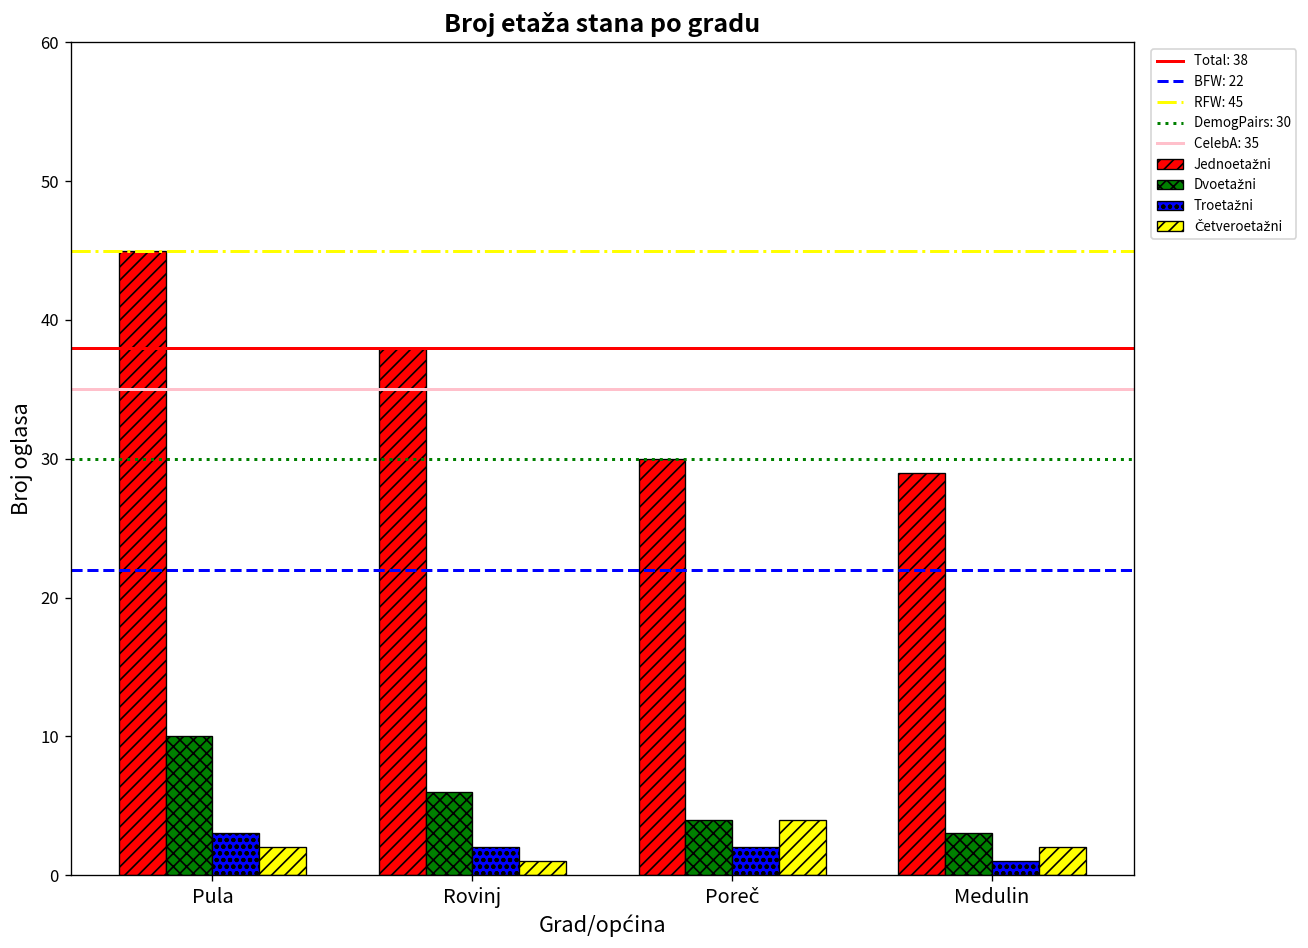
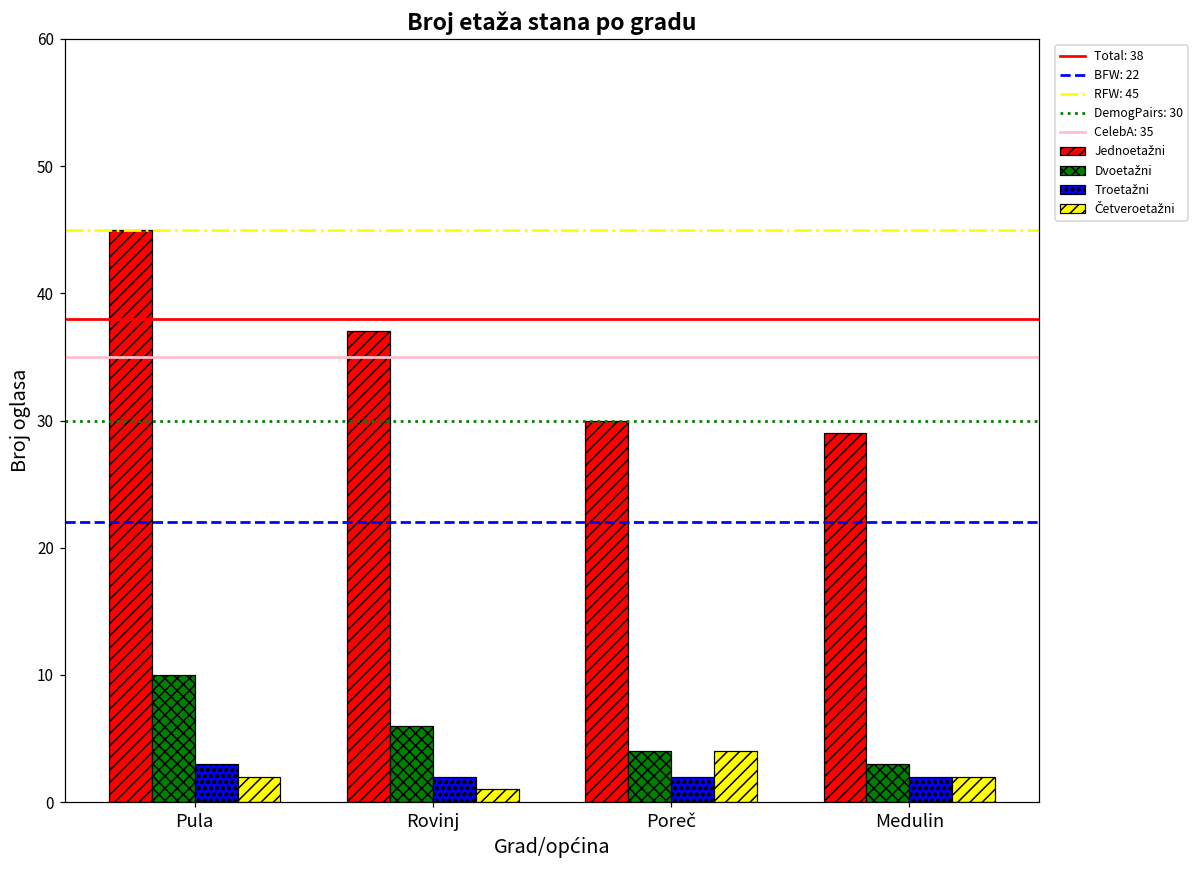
Jednoetažni, Rovinj: 38 -> 37
Troetažni, Medulin: 1 -> 2
